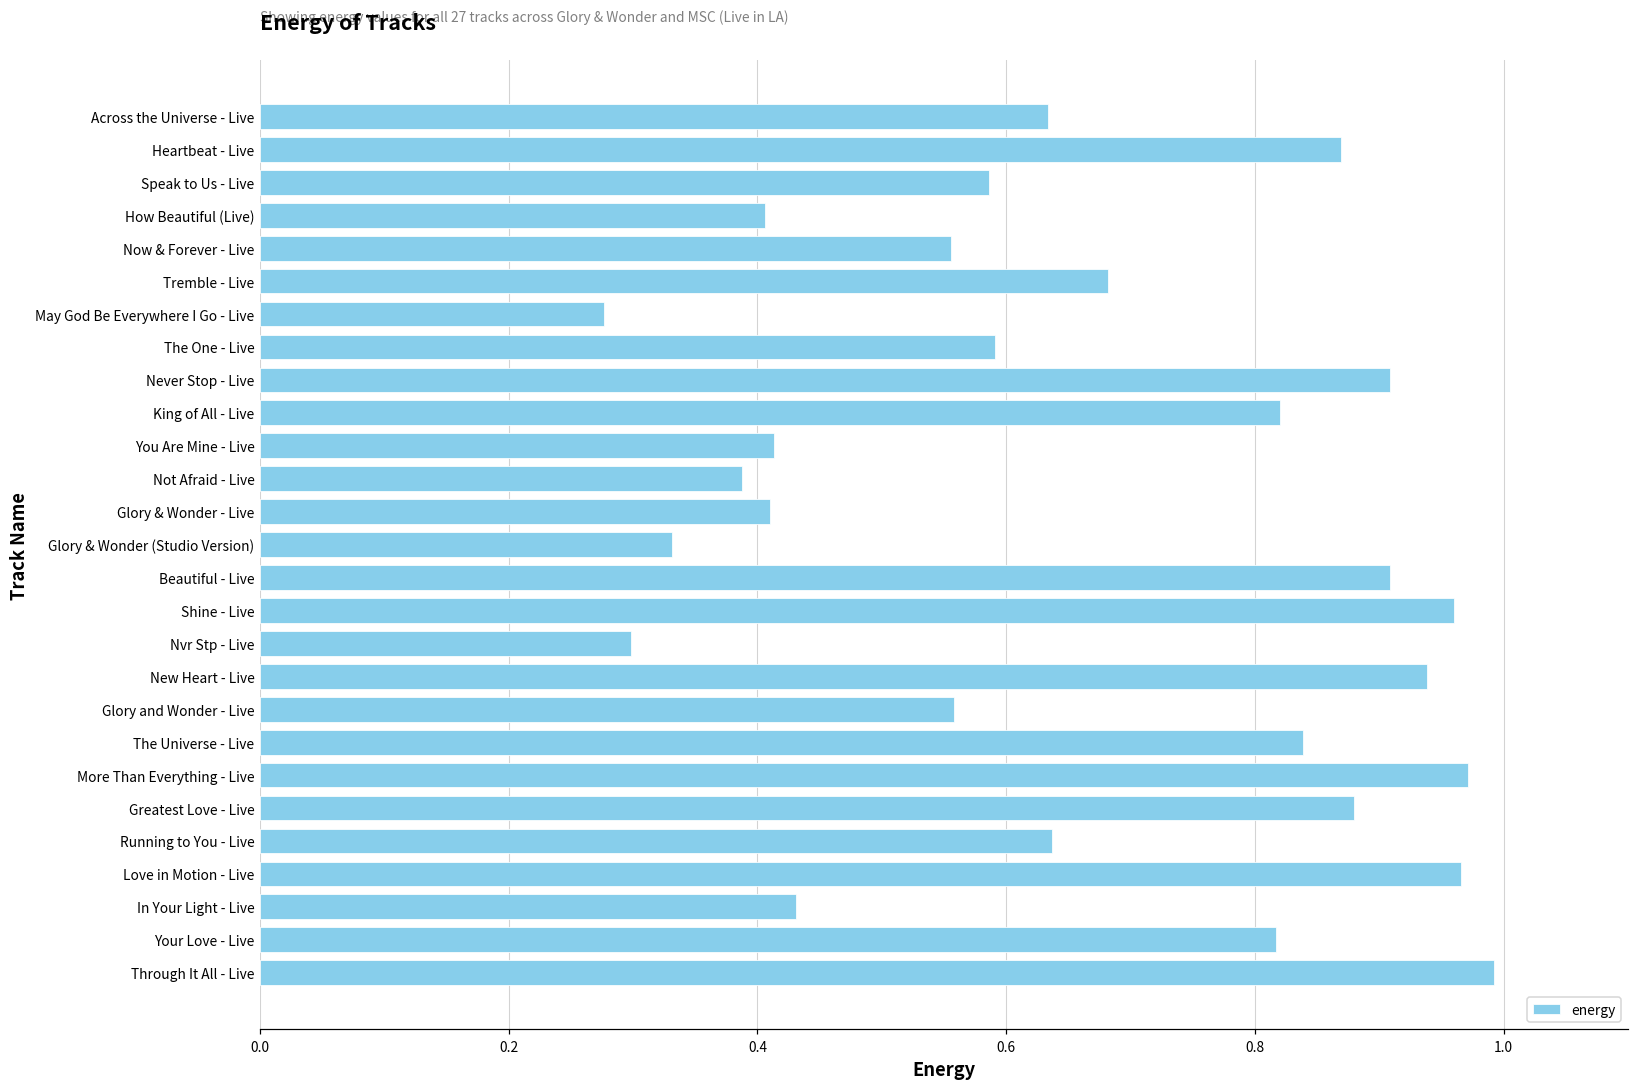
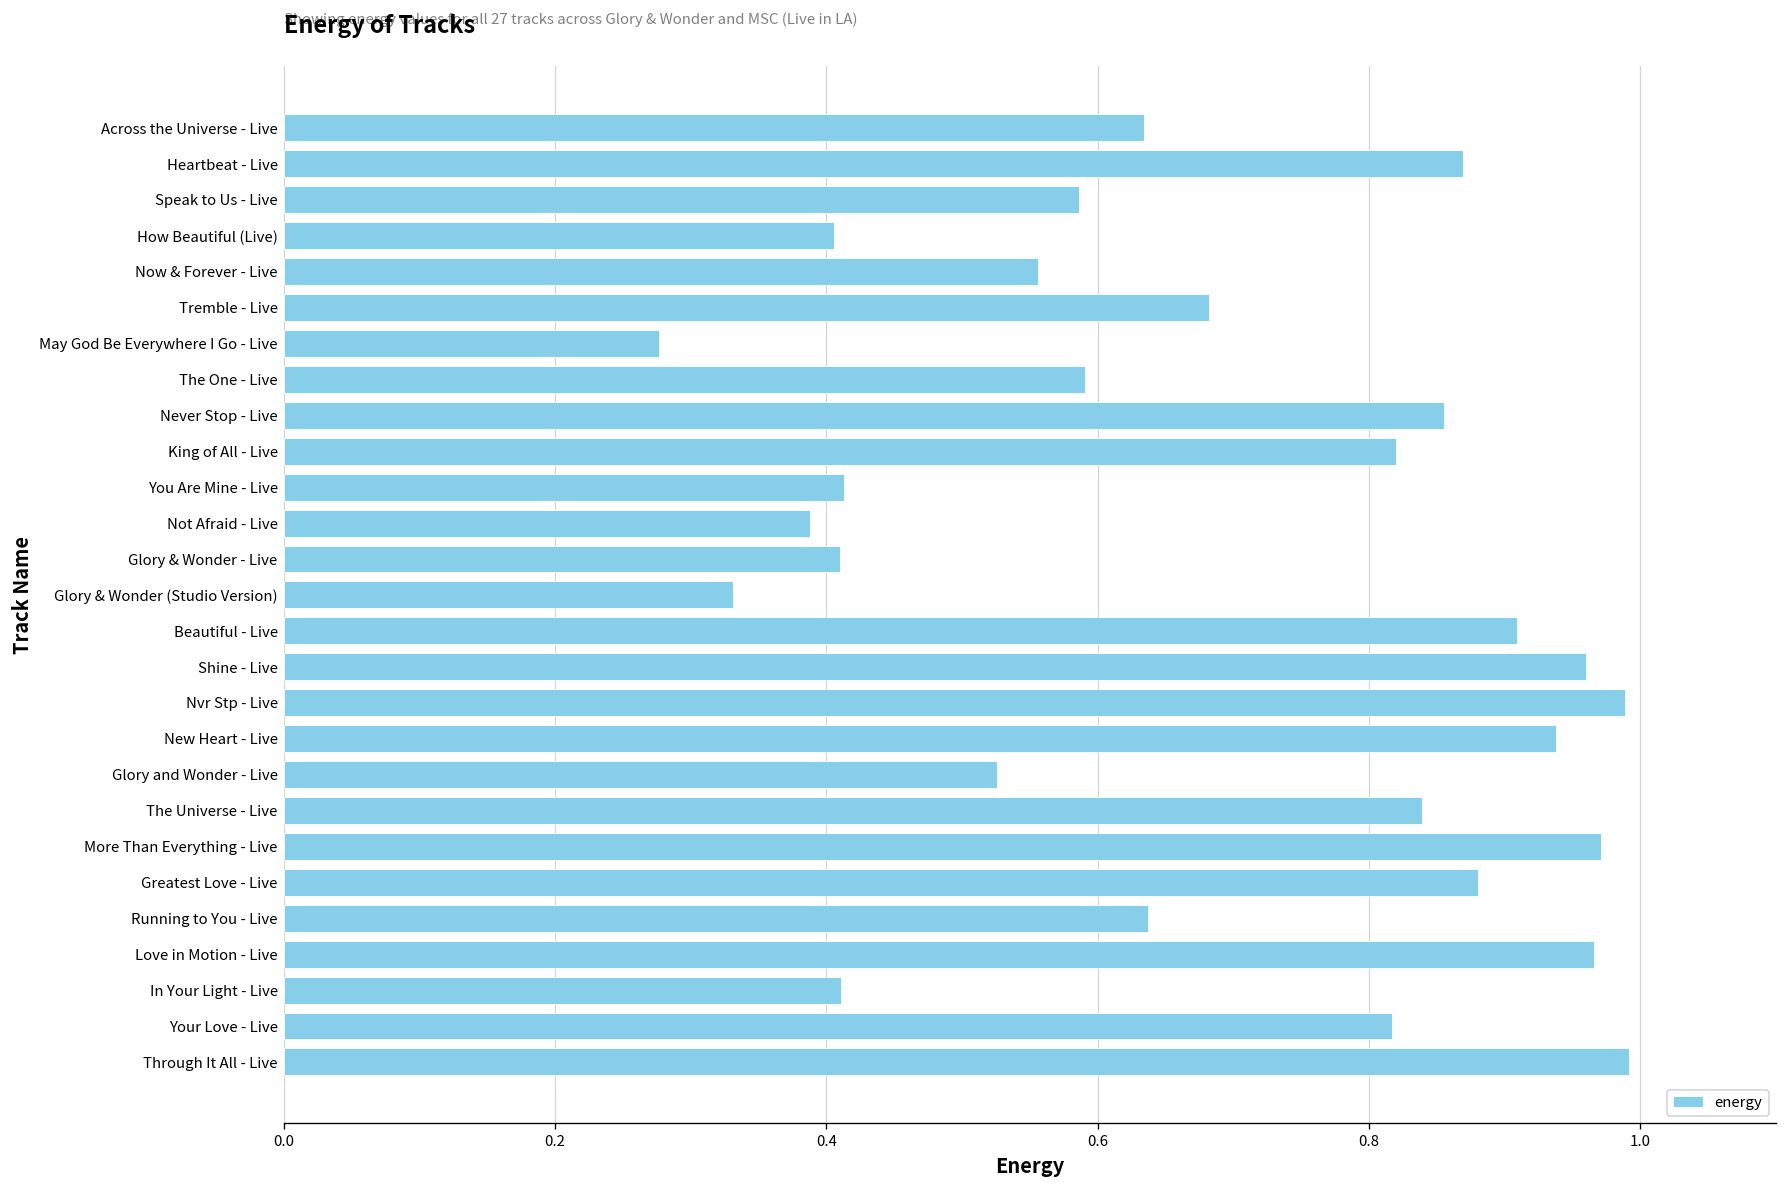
Never Stop - Live: 0.909 -> 0.855
Nvr Stp - Live: 0.298 -> 0.989
Glory and Wonder - Live: 0.558 -> 0.526
In Your Light - Live: 0.431 -> 0.411
